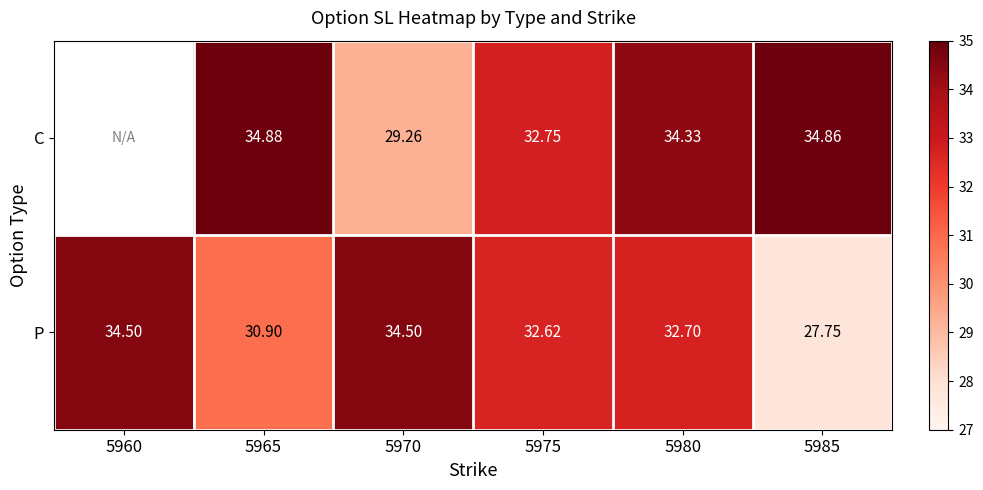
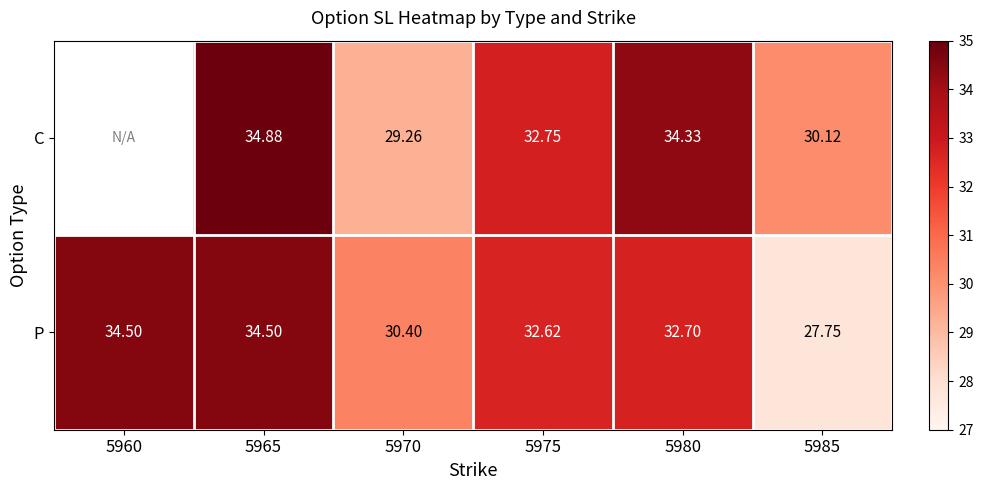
C, 5985: 34.86 -> 30.12
P, 5965: 30.90 -> 34.50
P, 5970: 34.50 -> 30.40
